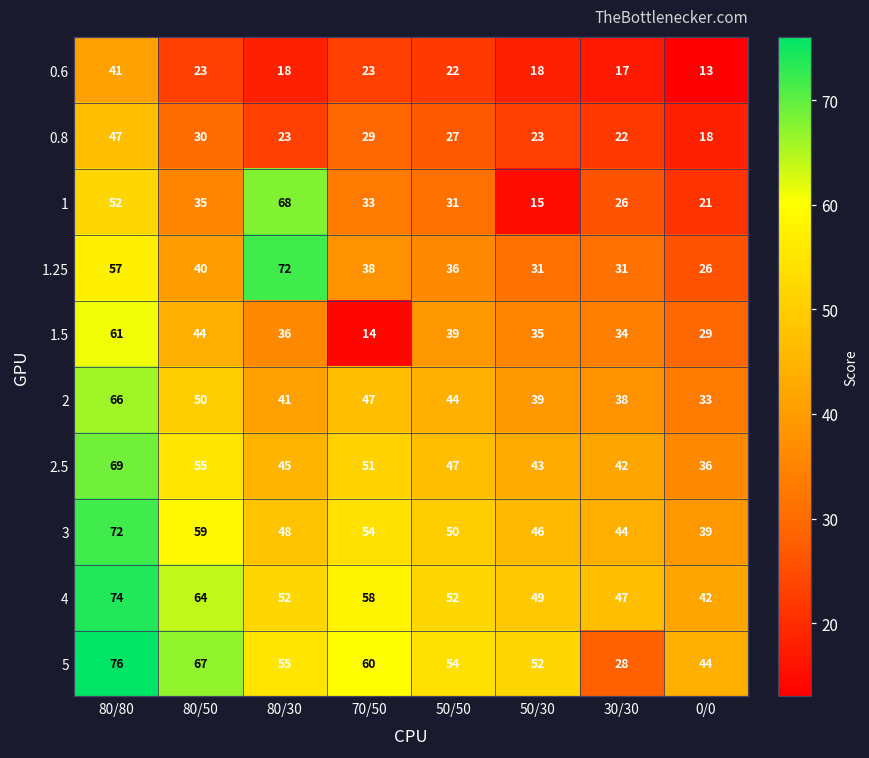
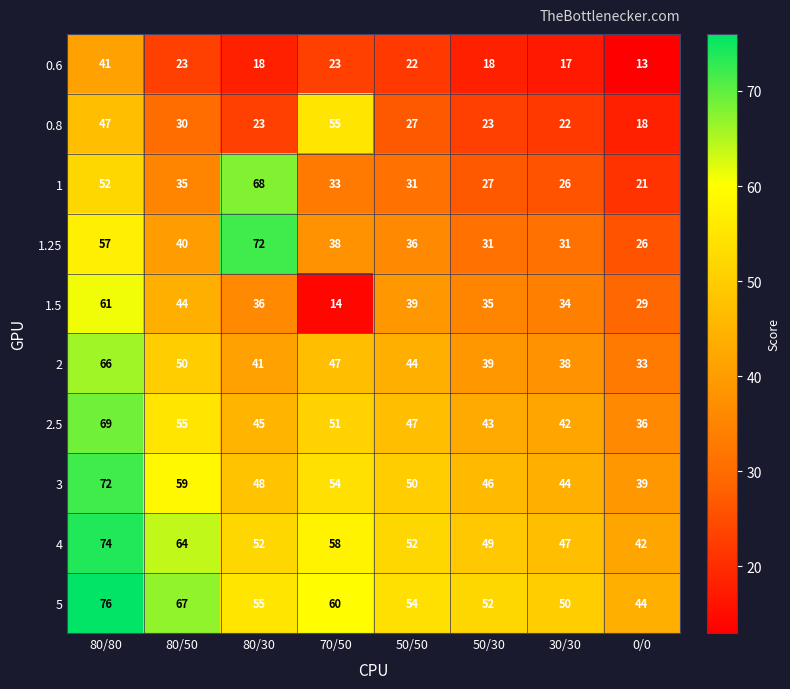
0.8, 70/50: 29 -> 55
1, 50/30: 15 -> 27
5, 30/30: 28 -> 50
